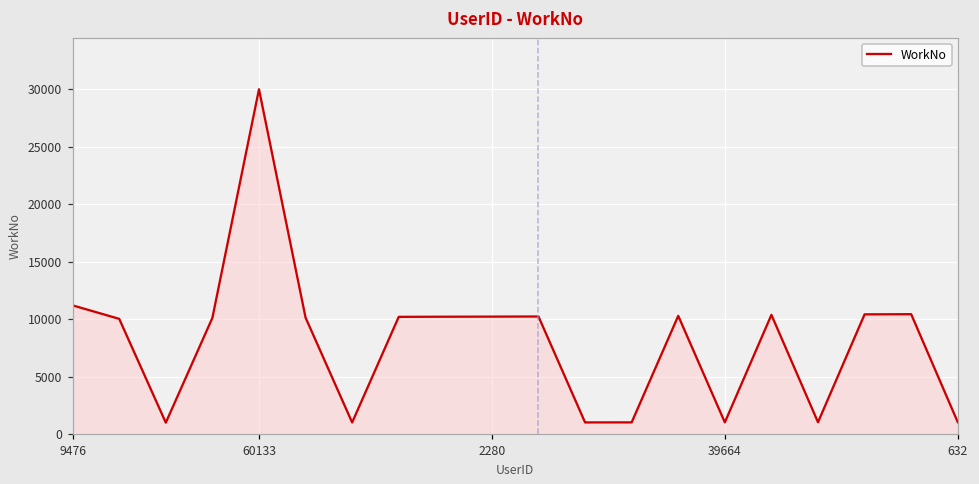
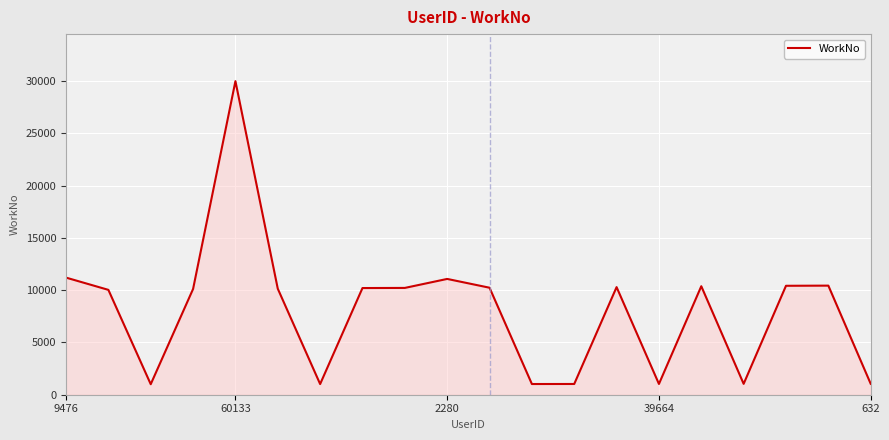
2280: 10200 -> 11100
